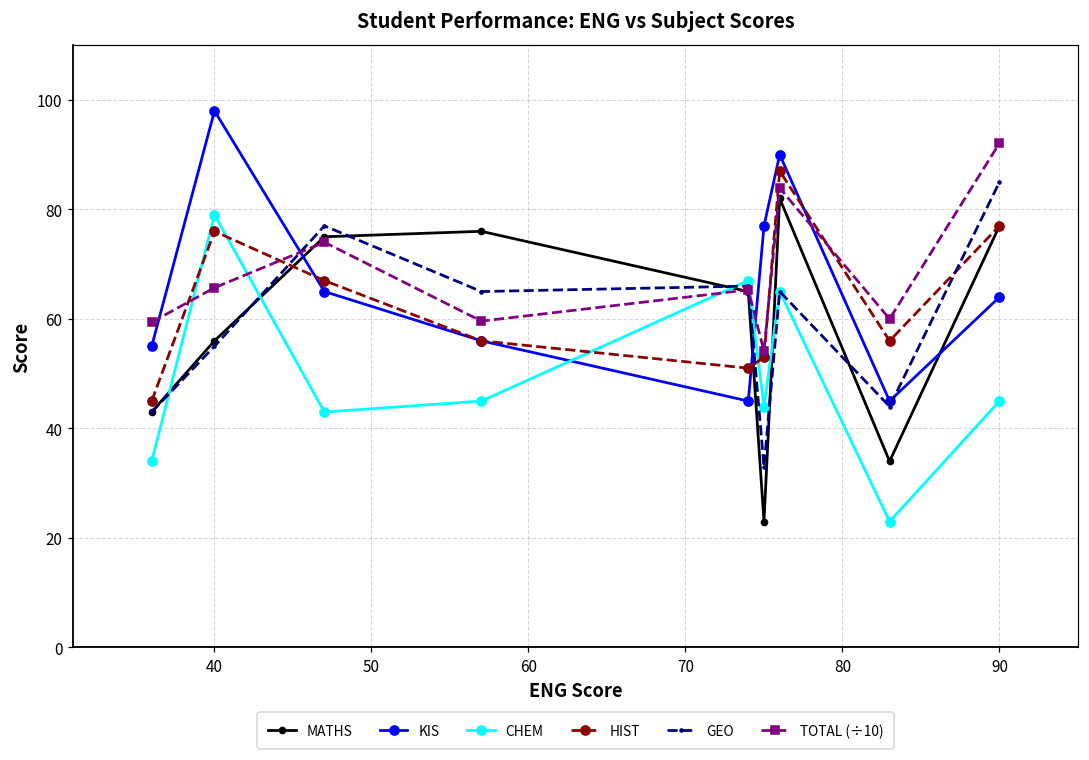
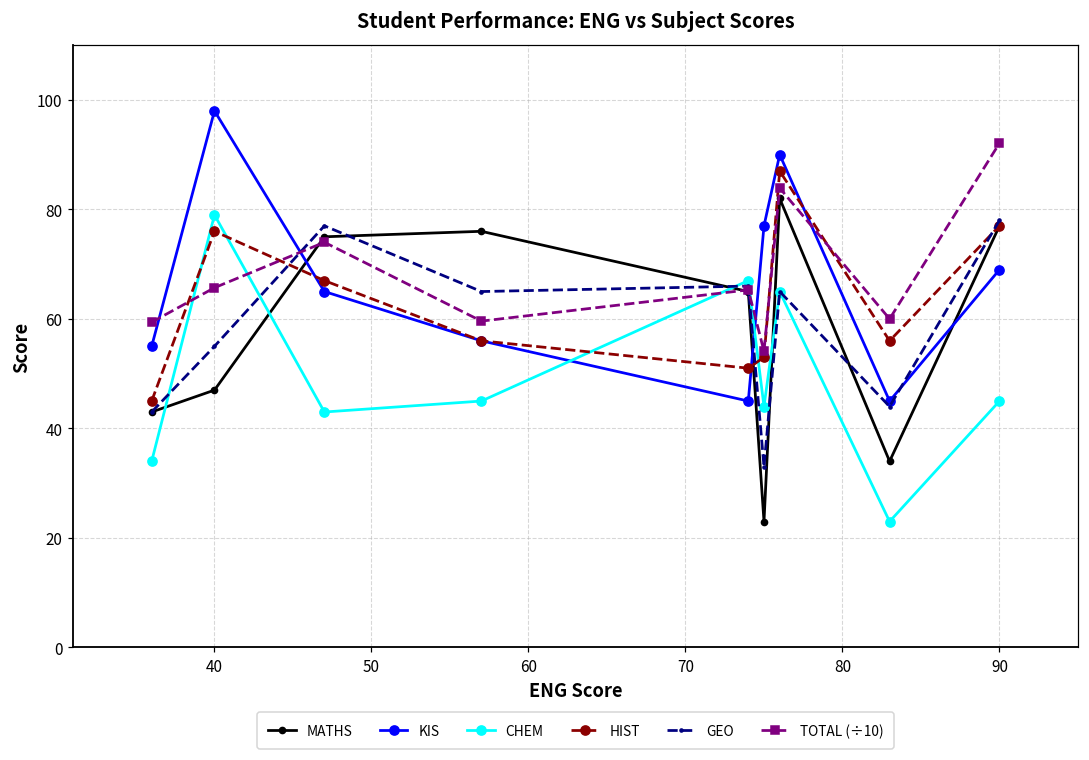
MATHS, 40: 56 -> 47
KIS, 90: 64 -> 69
GEO, 90: 85 -> 78
